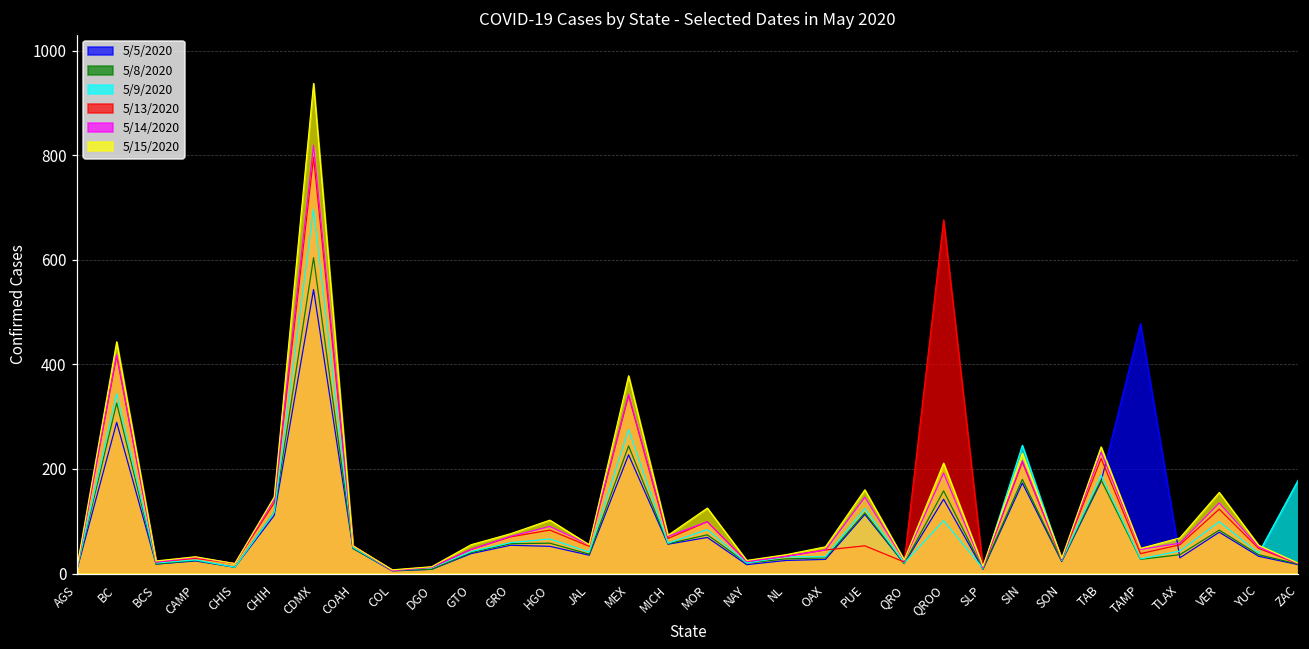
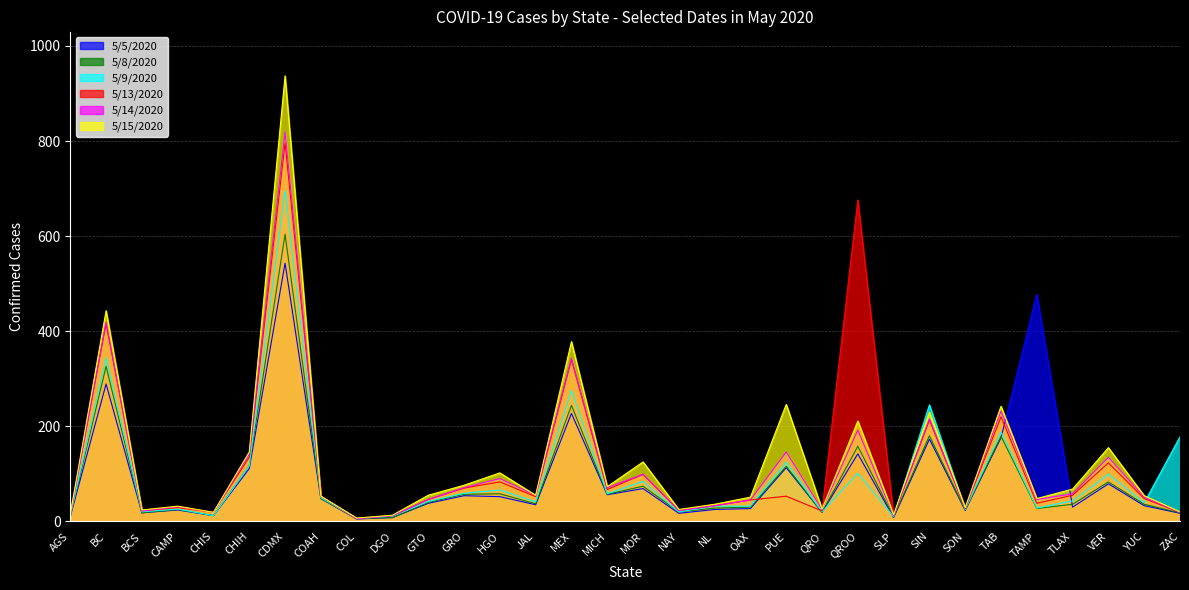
5/15/2020, PUE: 160 -> 250
